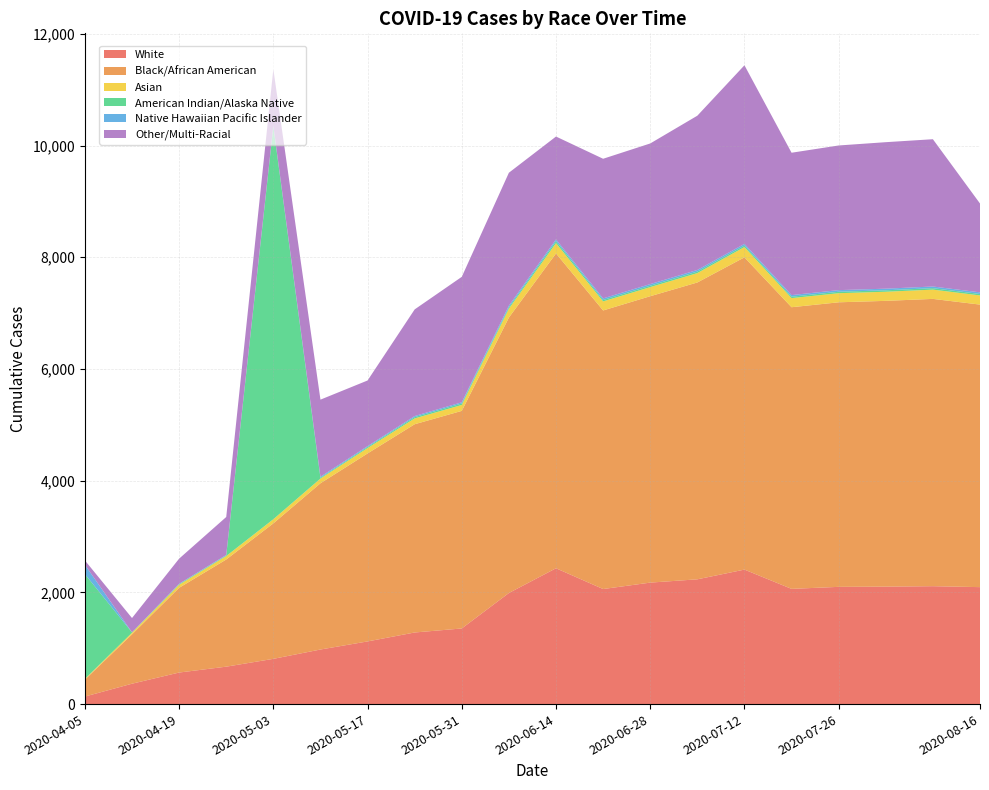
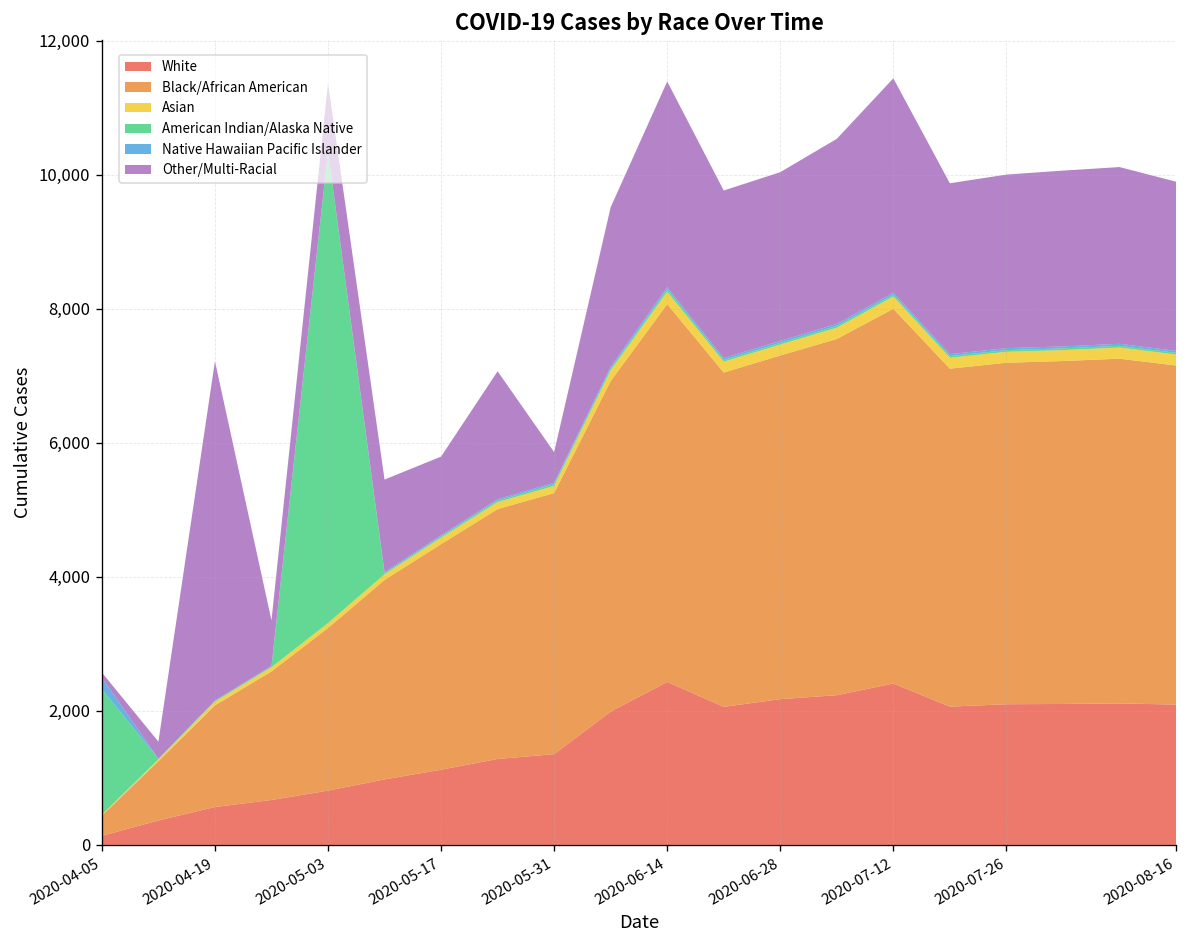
Other/Multi-Racial, 2020-04-19: 500 -> 5,100
Other/Multi-Racial, 2020-05-31: 2,200 -> 500
Other/Multi-Racial, 2020-06-14: 1,800 -> 3,100
Other/Multi-Racial, 2020-08-16: 1,600 -> 2,500
